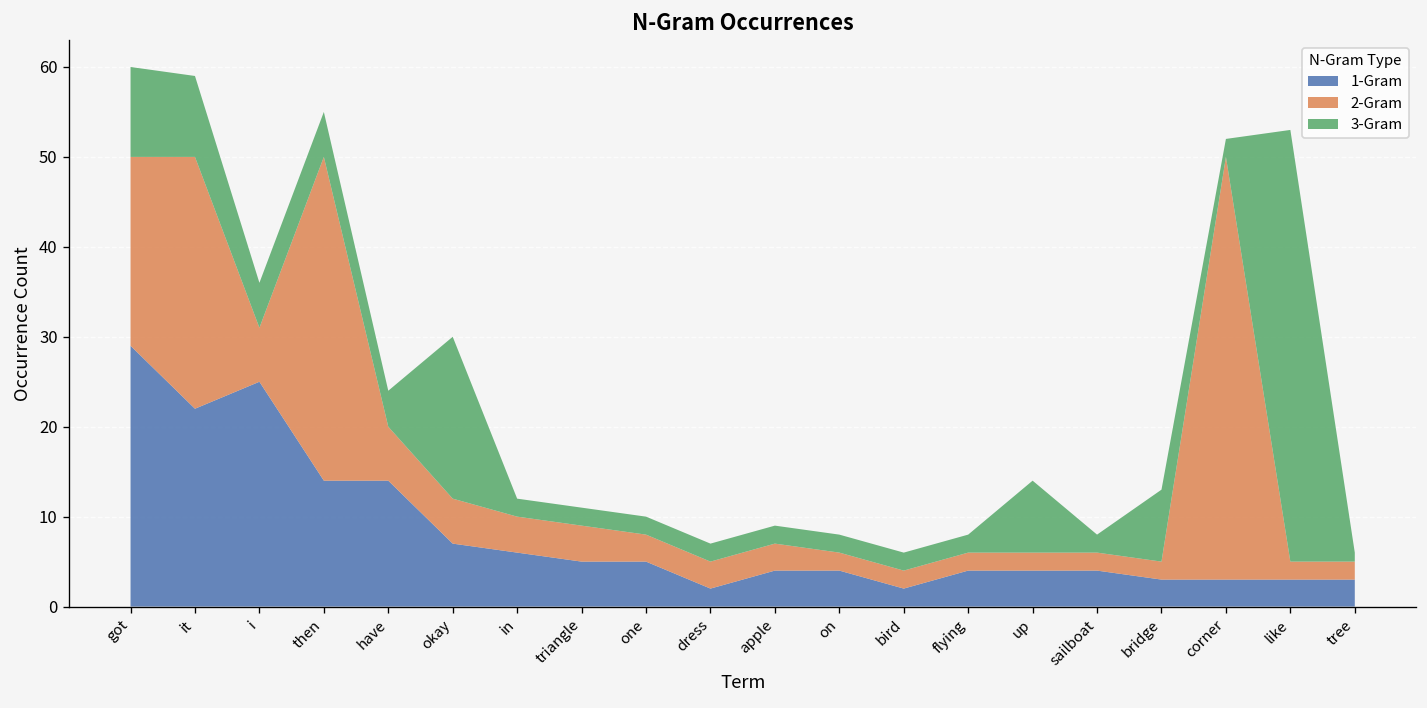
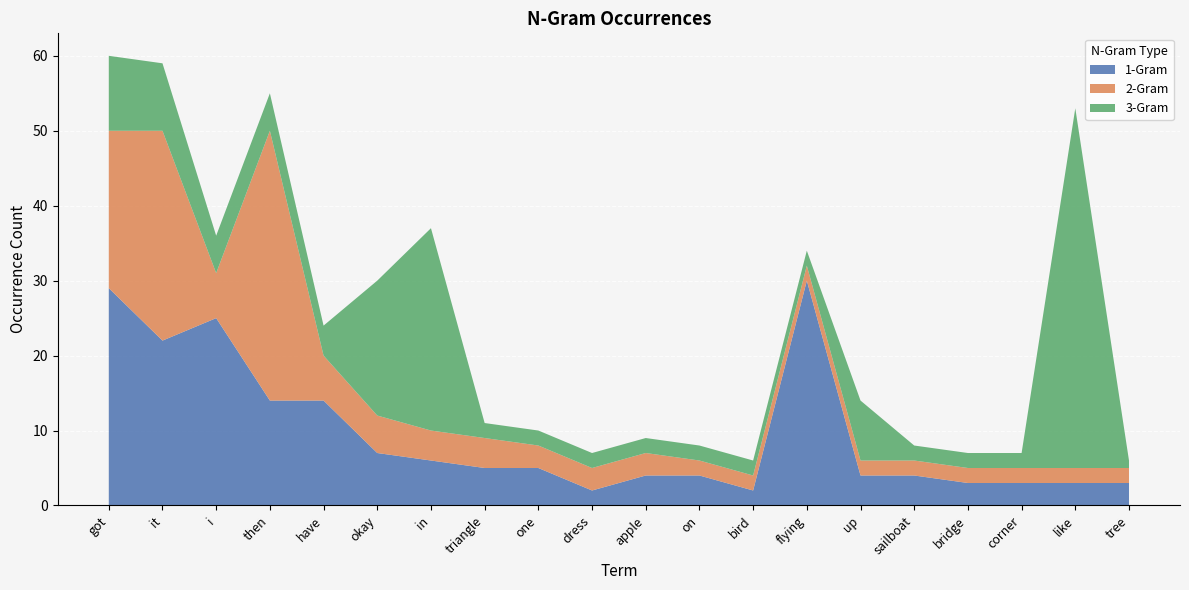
3-Gram, in: 2 -> 27
1-Gram, flying: 4 -> 30
3-Gram, bridge: 8 -> 2
2-Gram, corner: 47 -> 2
